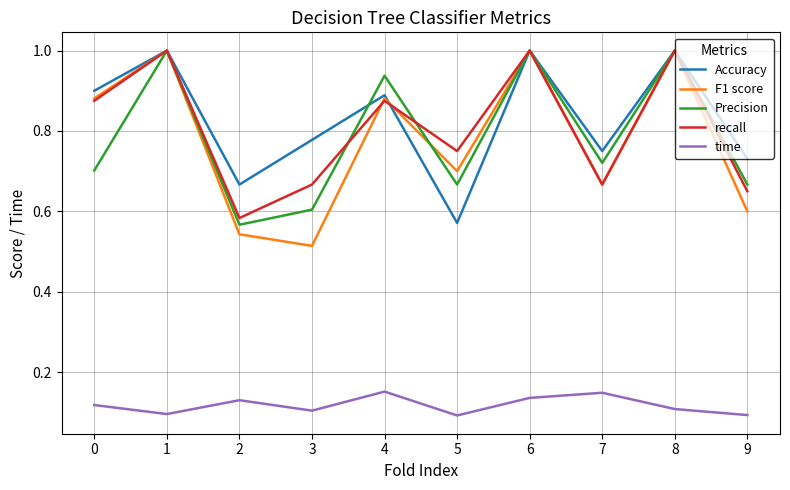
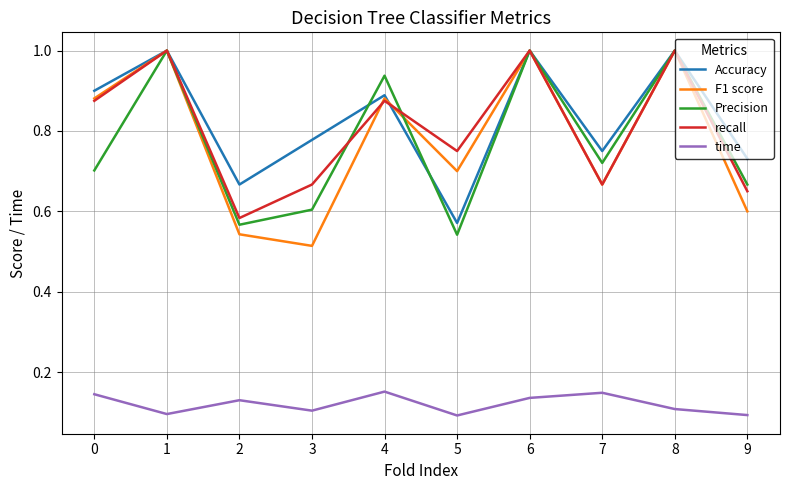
time, 0: 0.12 -> 0.14
Precision, 5: 0.67 -> 0.54
